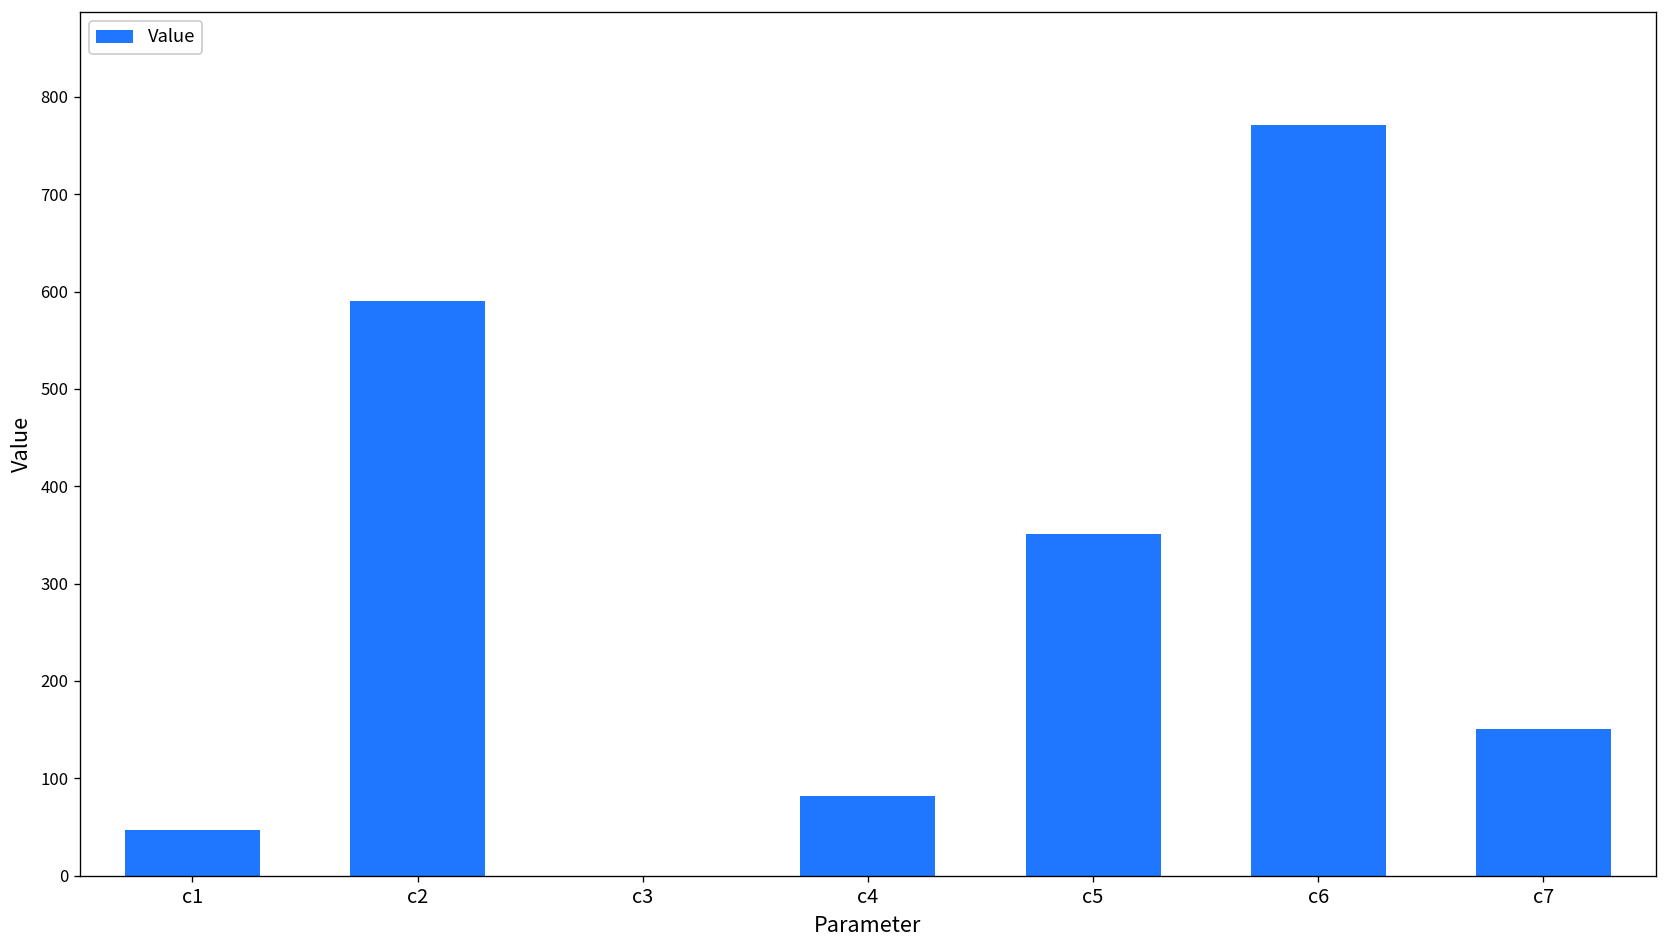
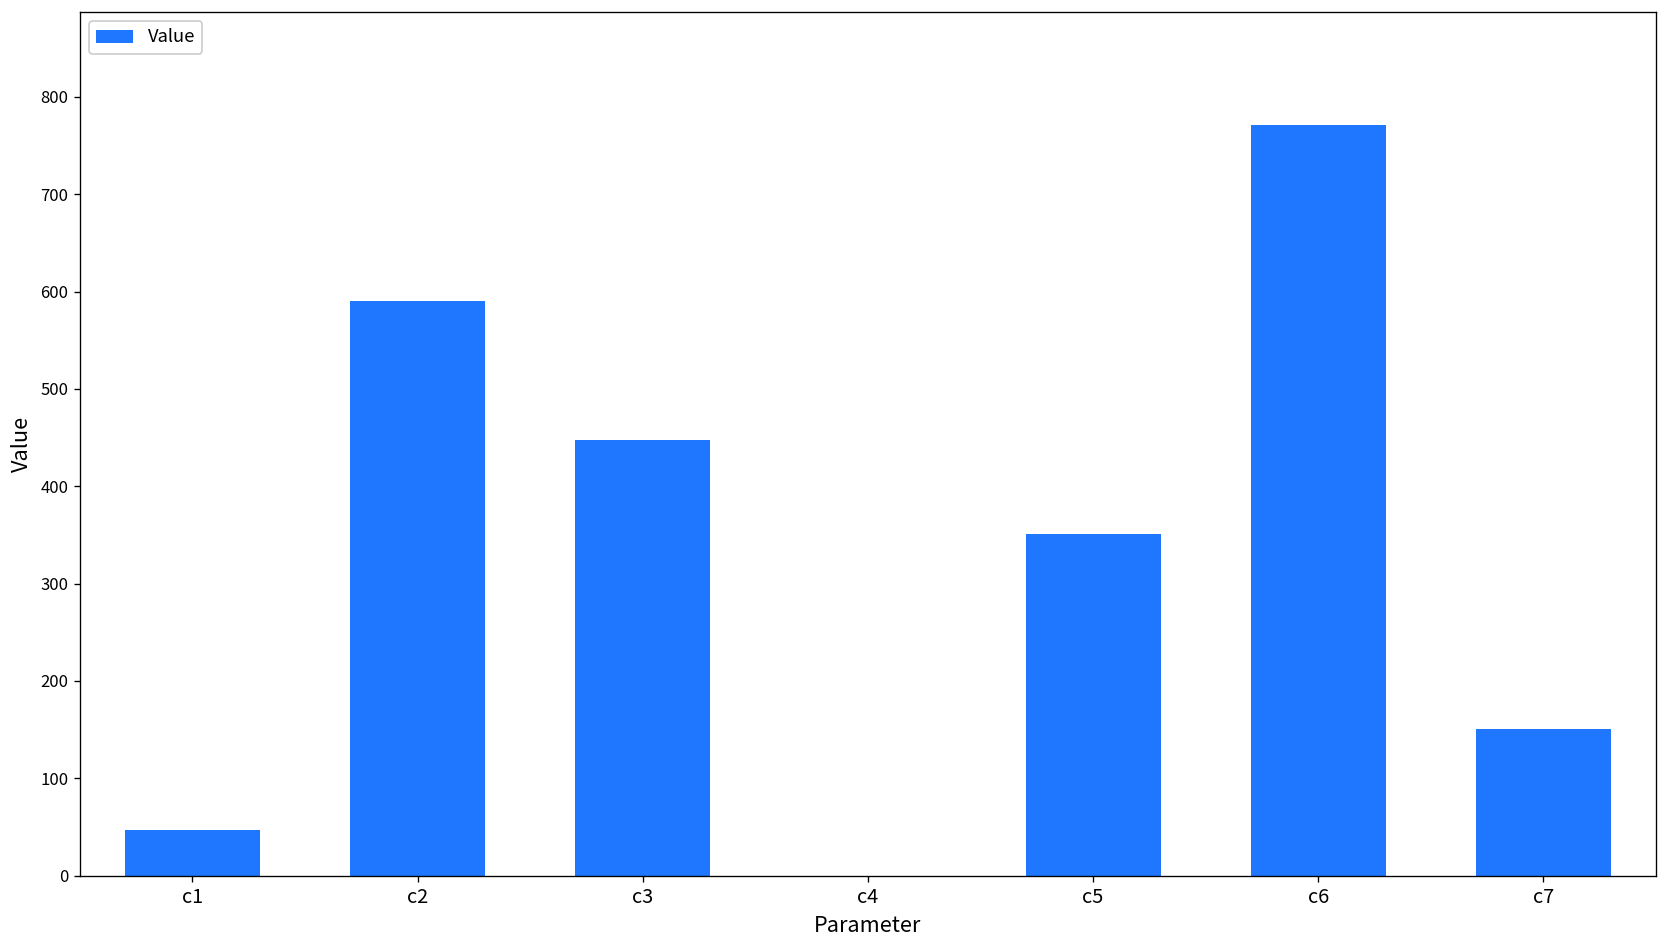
c3: 0 -> 450
c4: 80 -> 0
